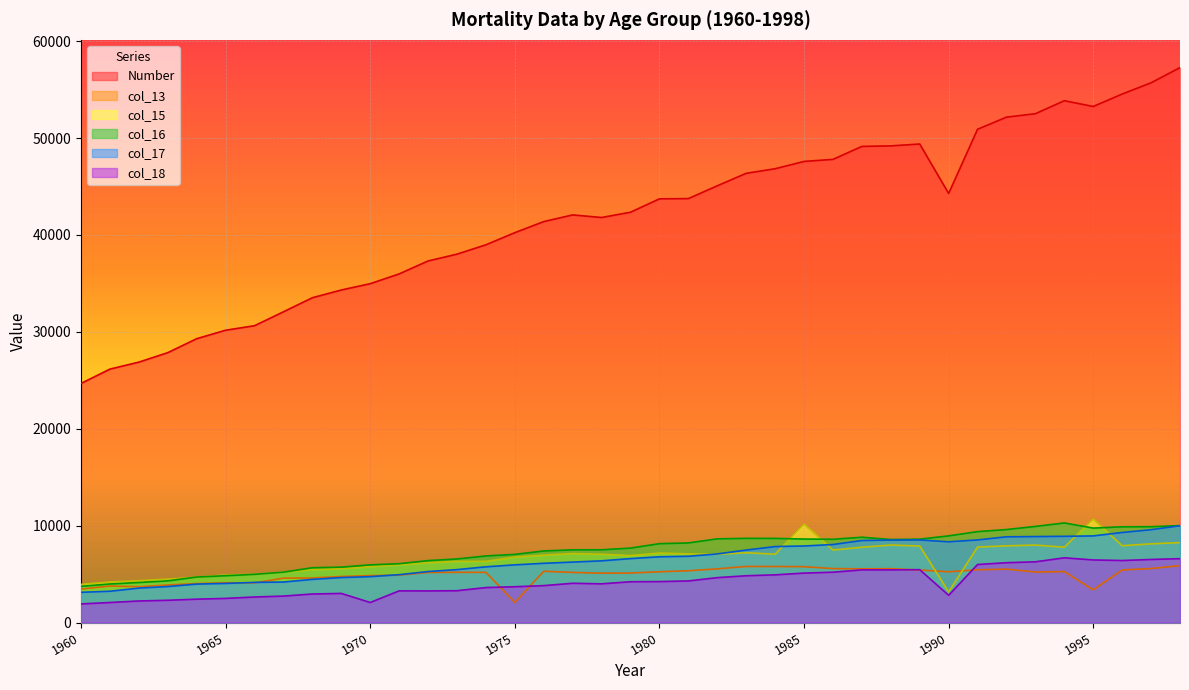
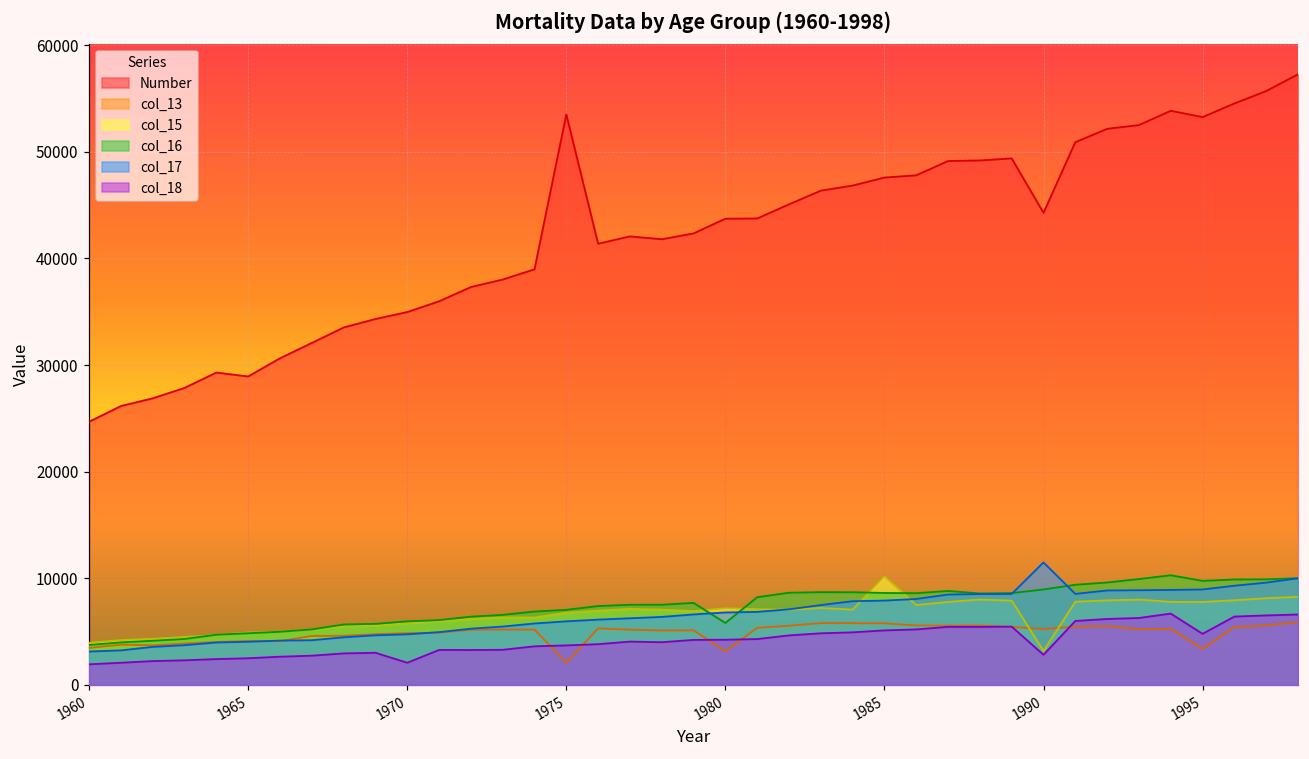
Number, 1965: 30000 -> 29000
Number, 1975: 40000 -> 54000
col_13, 1980: 5000 -> 3000
col_16, 1980: 8000 -> 6000
col_17, 1990: 8000 -> 11000
col_15, 1995: 11000 -> 8000
col_18, 1995: 6000 -> 5000
